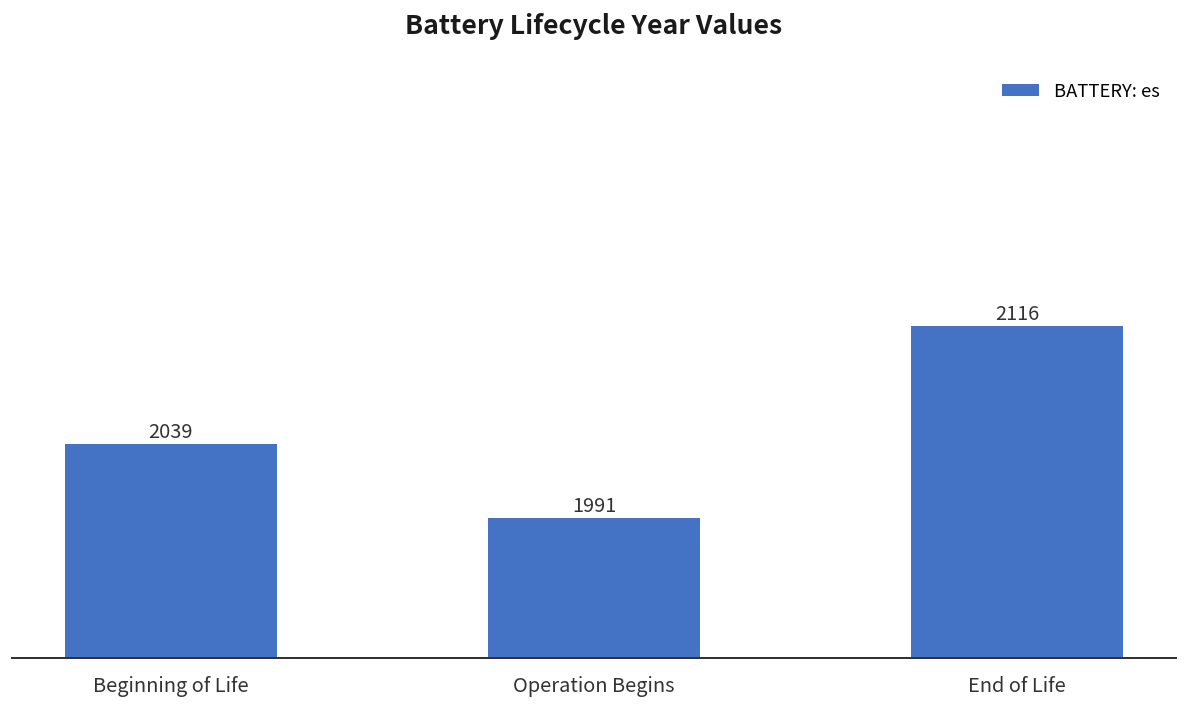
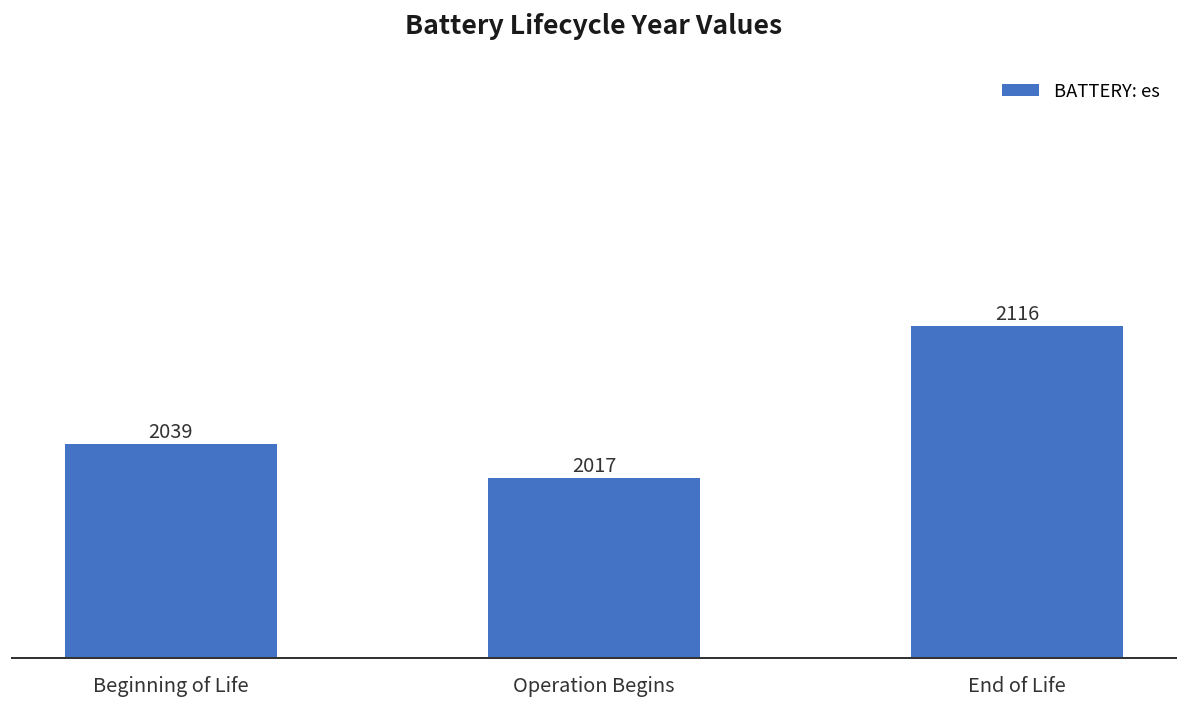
Operation Begins: 1991 -> 2017
